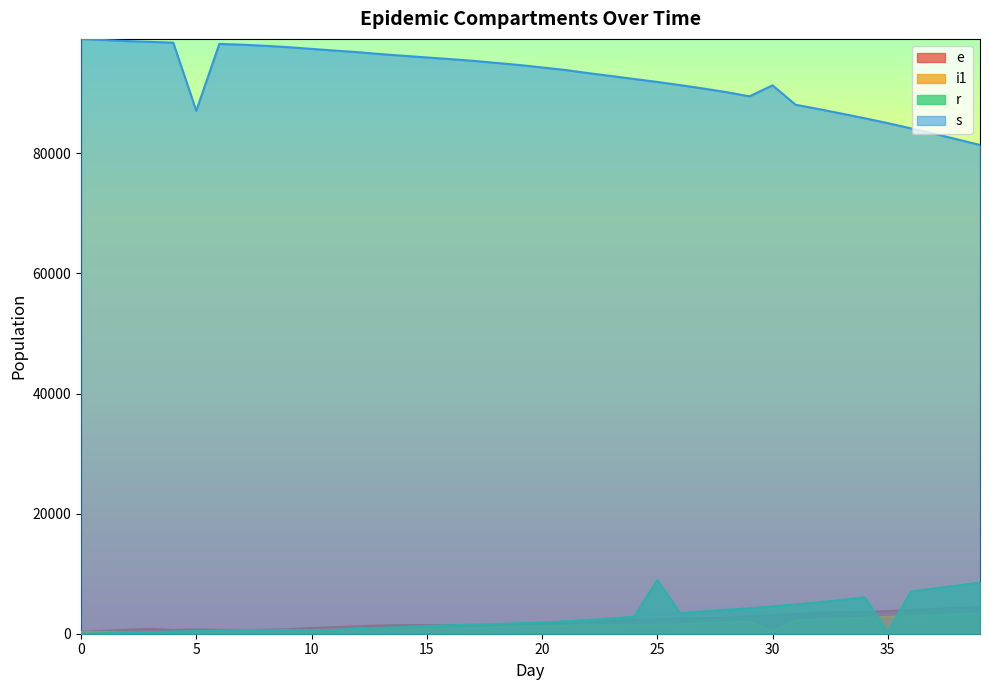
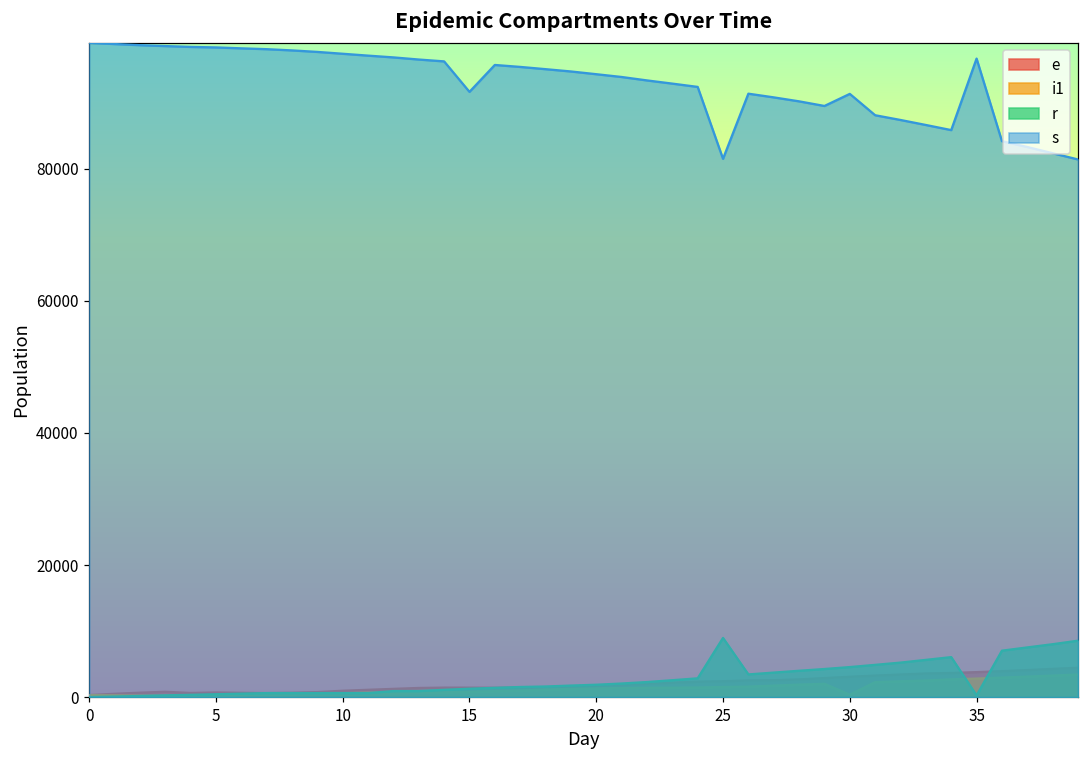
s, 5: 87000 -> 98000
s, 15: 96000 -> 92000
s, 25: 92000 -> 82000
s, 35: 85000 -> 97000
